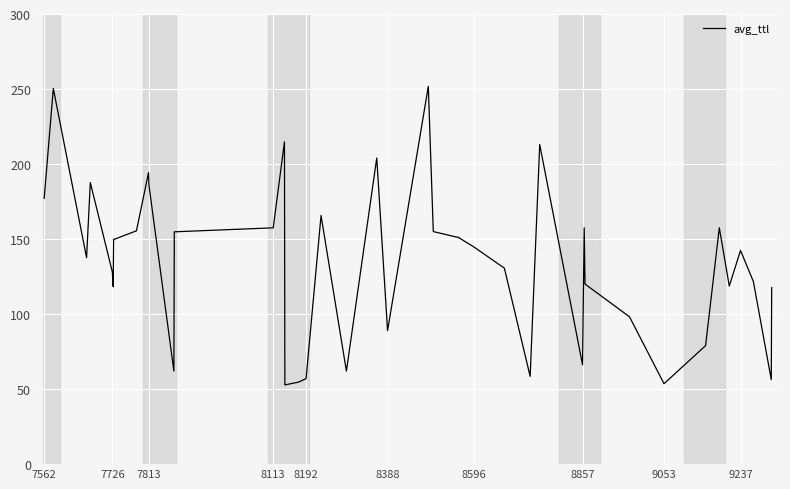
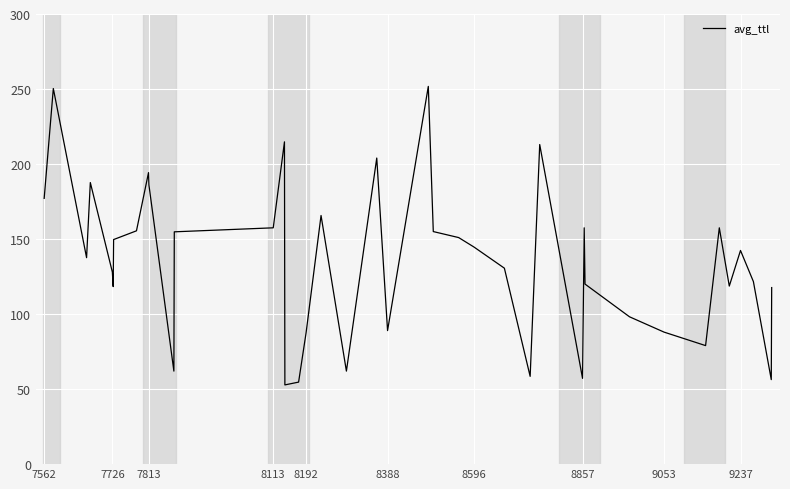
8192: 57 -> 88
8857: 66 -> 57
9053: 54 -> 88
